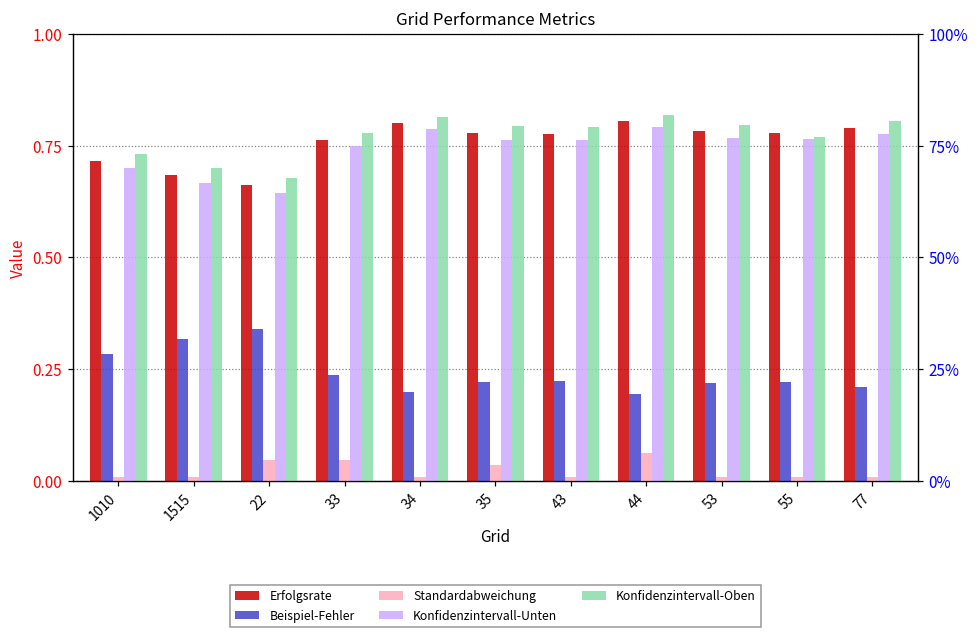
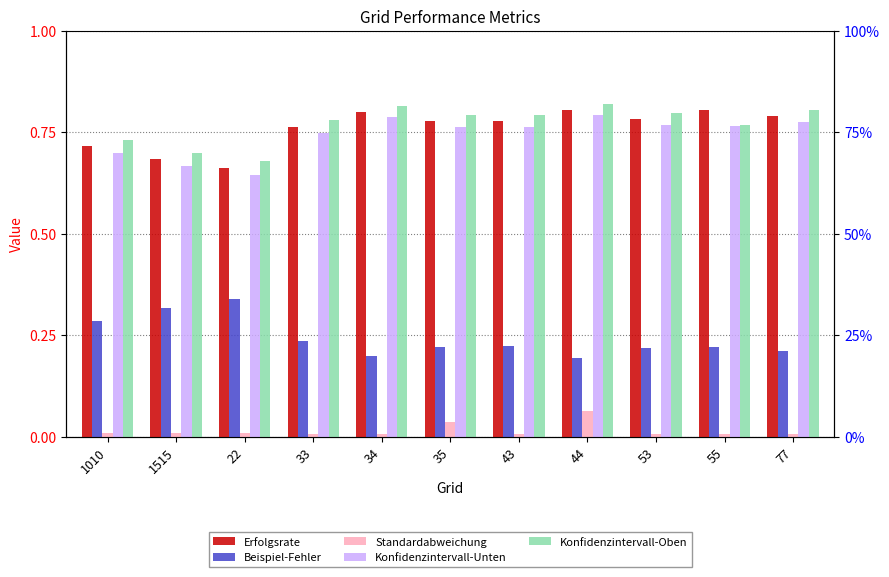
Standardabweichung, 22: 0.05 -> 0.01
Standardabweichung, 33: 0.05 -> 0.01
Erfolgsrate, 55: 0.78 -> 0.80
